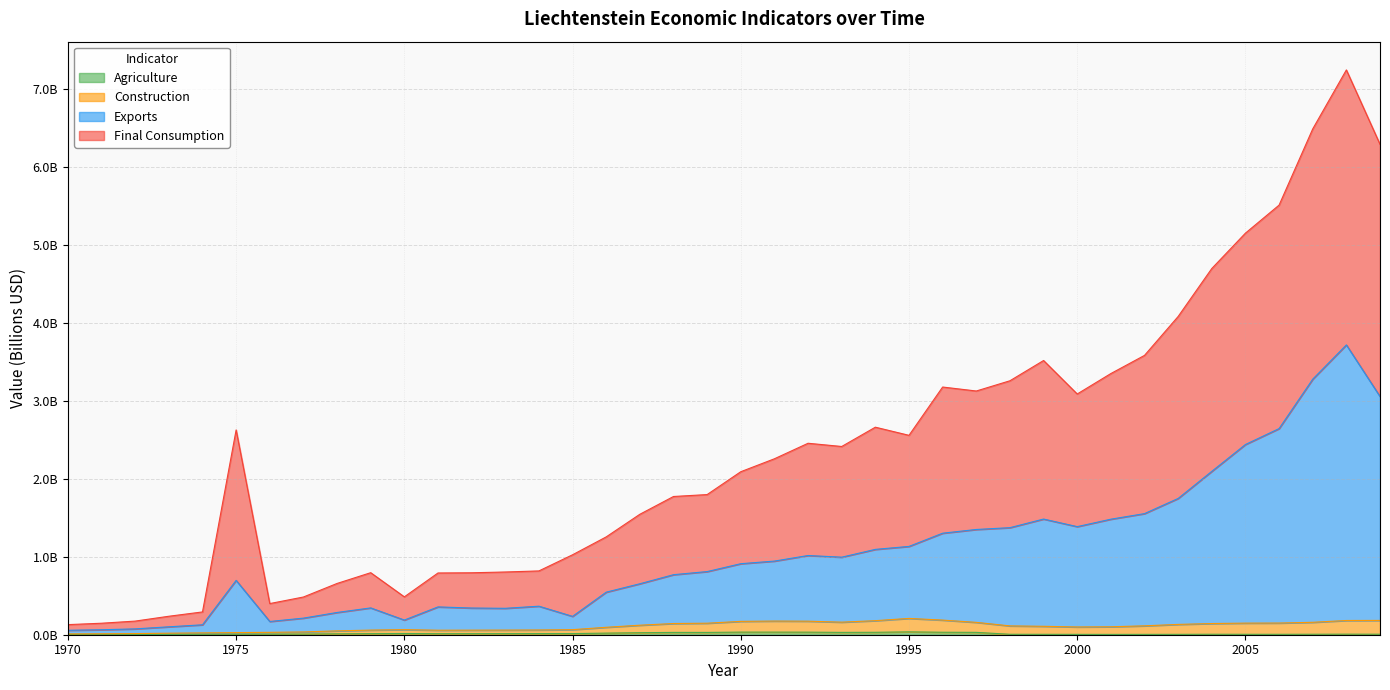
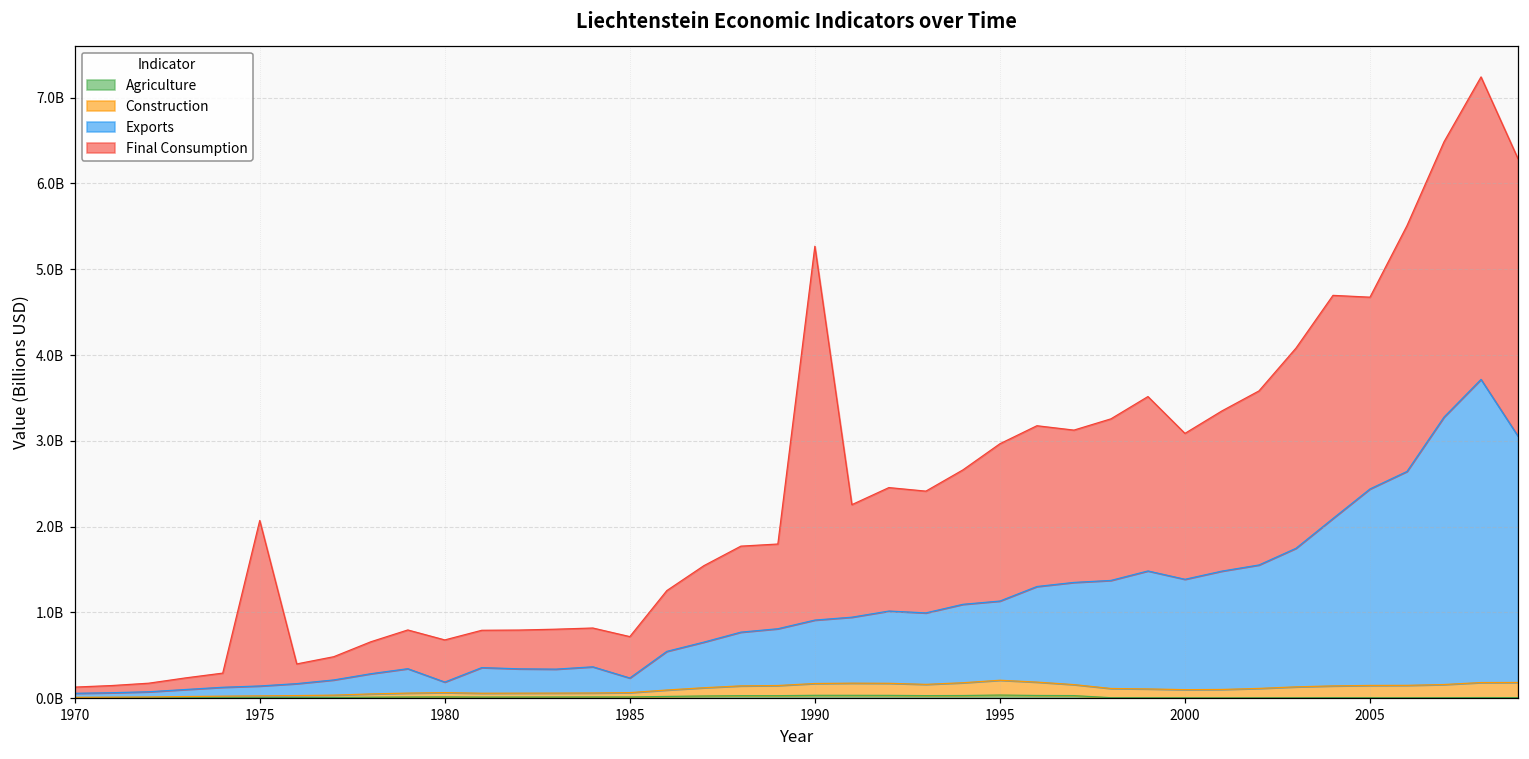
Exports, 1975: 700000000 -> 100000000
Final Consumption, 1980: 300000000 -> 500000000
Final Consumption, 1985: 800000000 -> 500000000
Final Consumption, 1990: 1200000000 -> 4400000000
Final Consumption, 1995: 1400000000 -> 1800000000
Final Consumption, 2005: 2700000000 -> 2200000000
